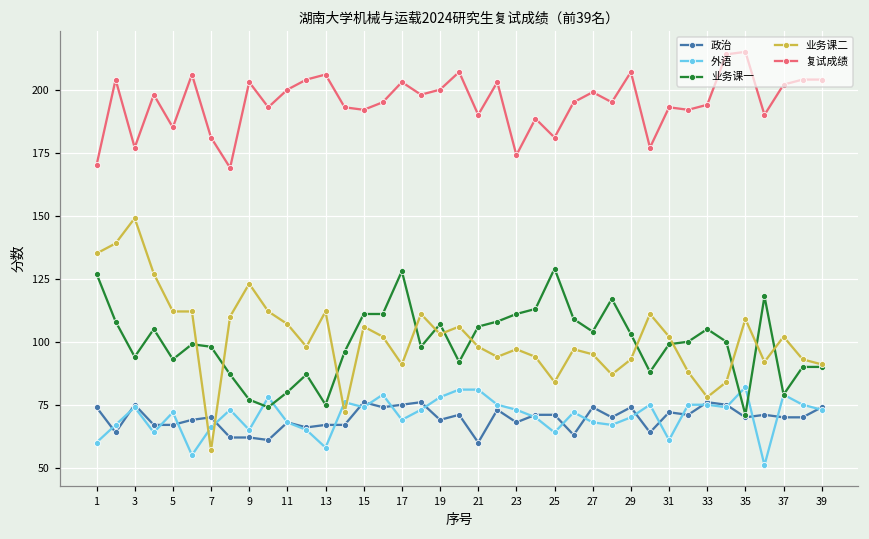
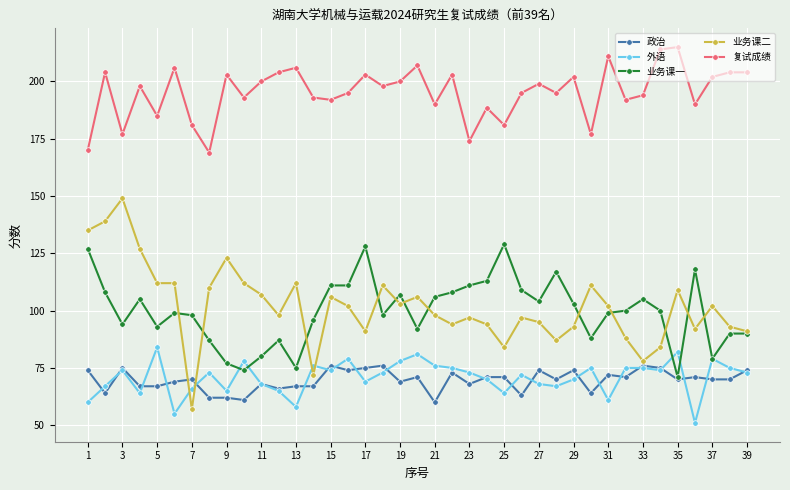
外语, 5: 72 -> 84
外语, 21: 81 -> 76
复试成绩, 29: 207 -> 202
复试成绩, 31: 193 -> 211
